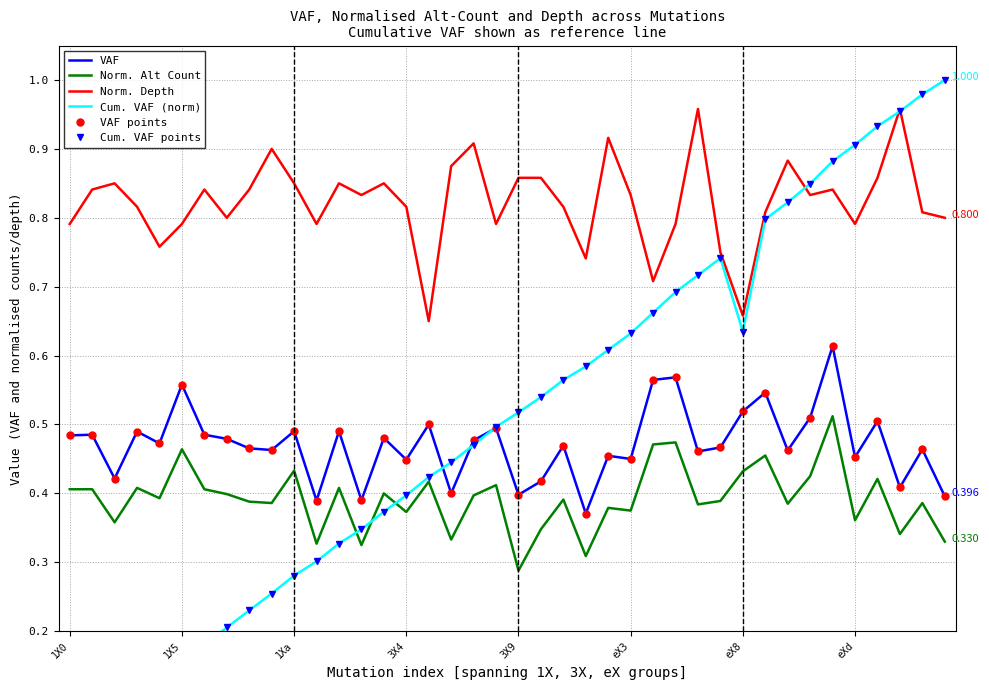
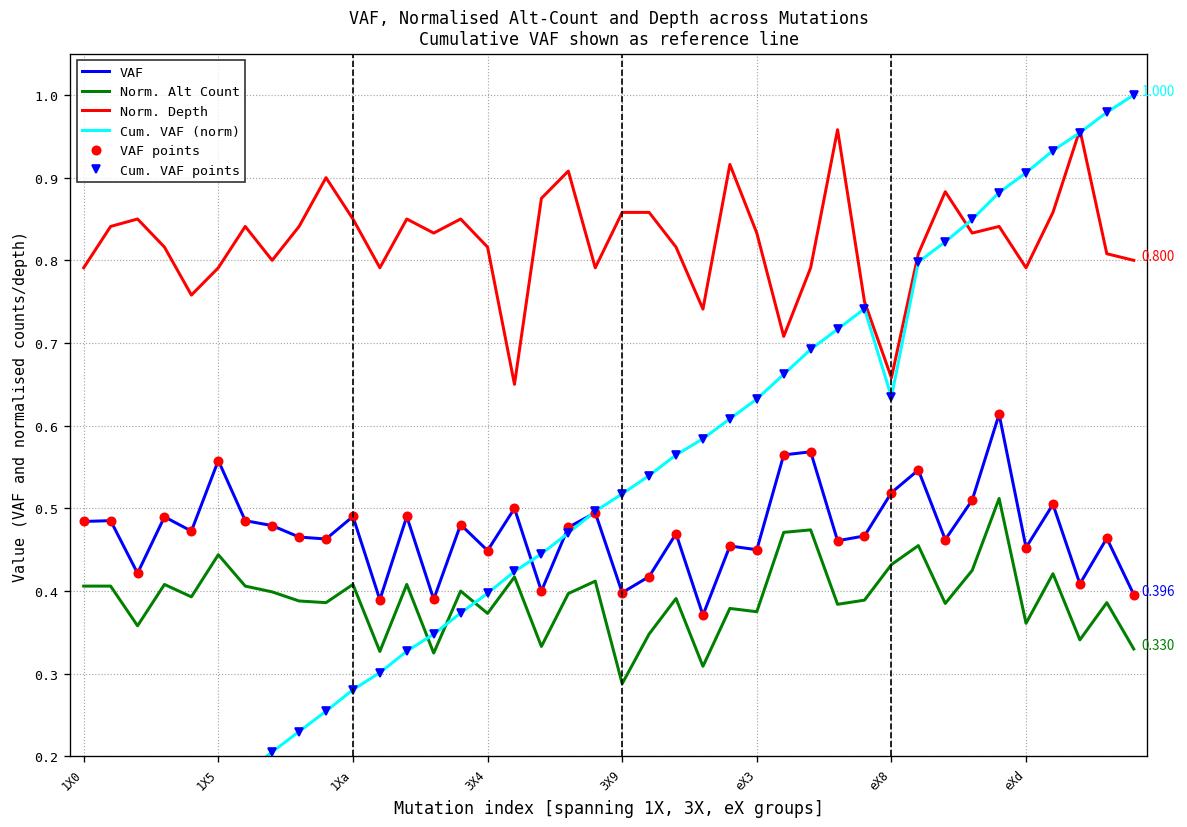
Norm. Alt Count, 1X5: 0.46 -> 0.44
Norm. Alt Count, 1Xa: 0.43 -> 0.41
